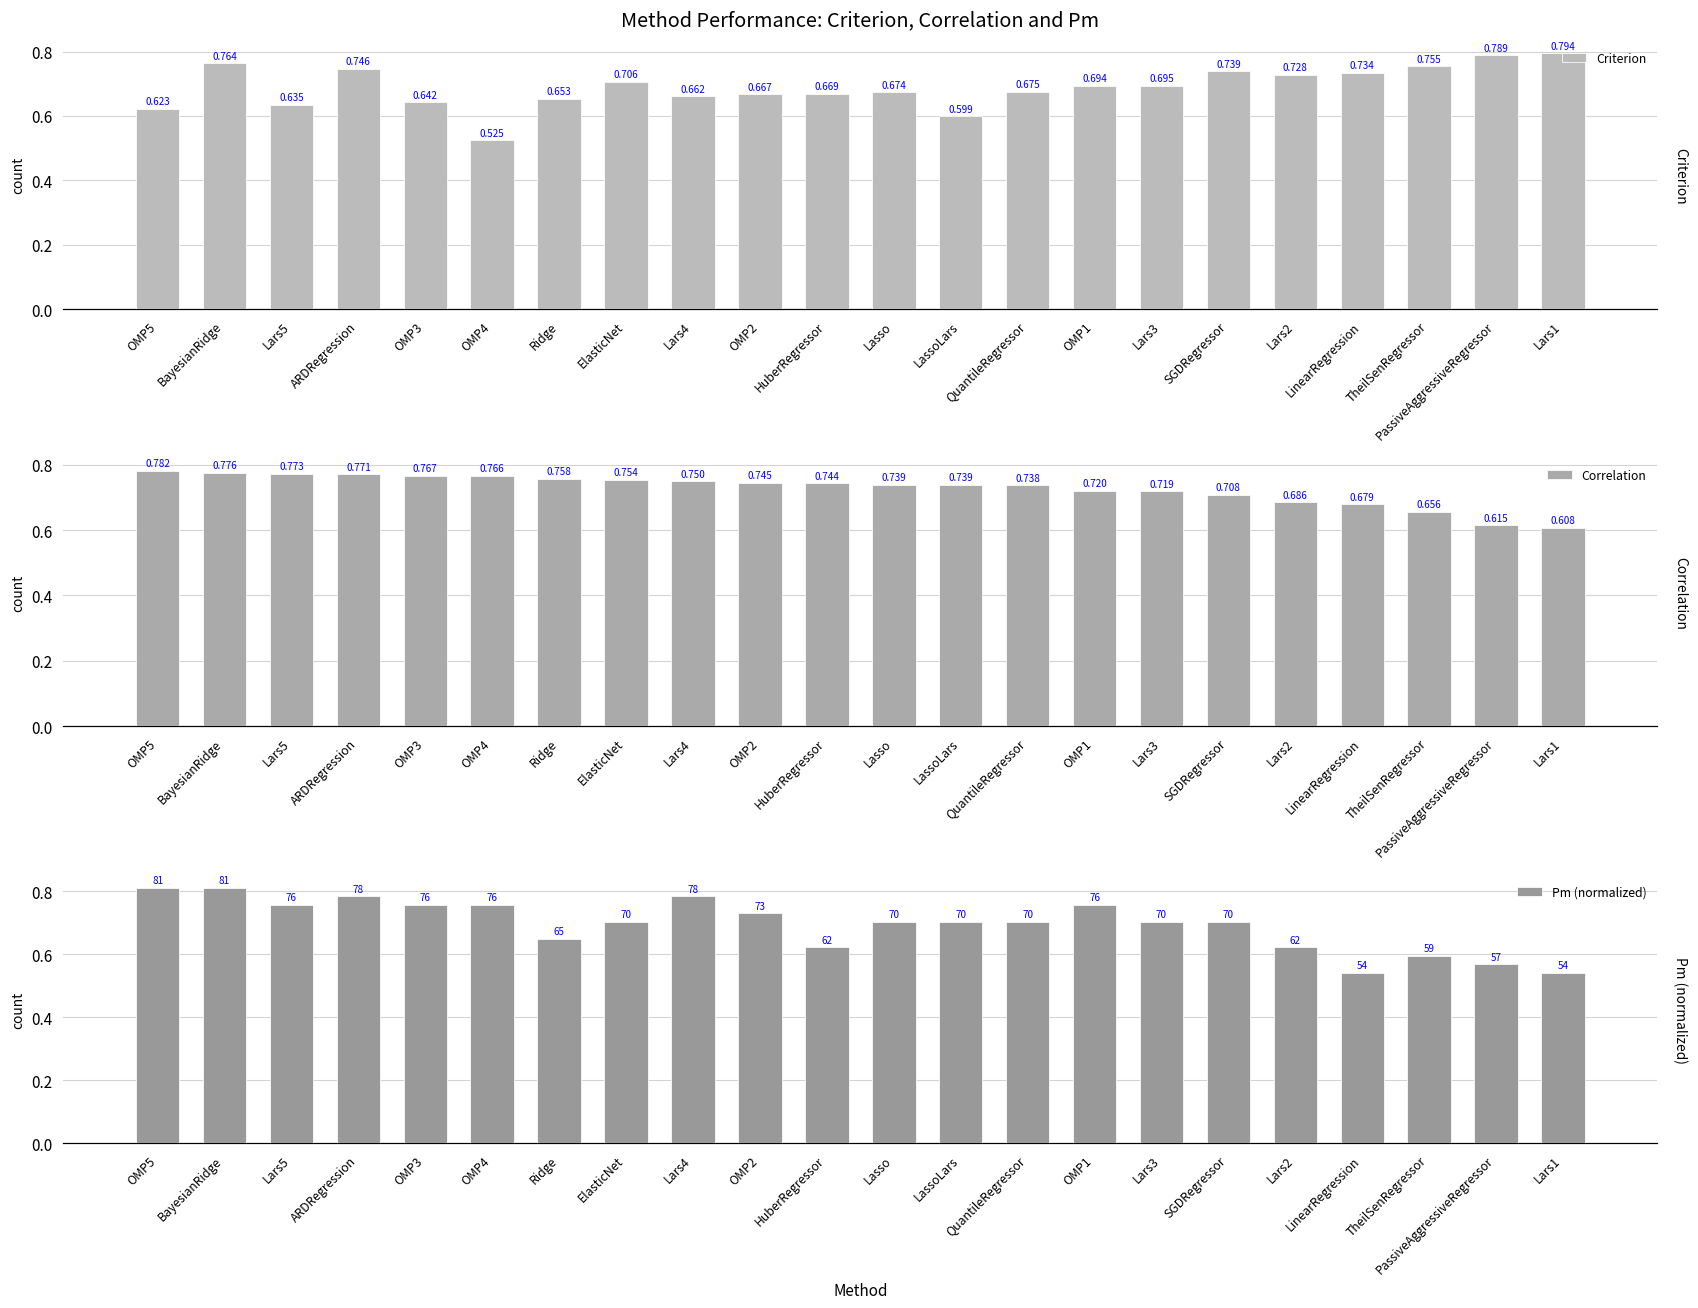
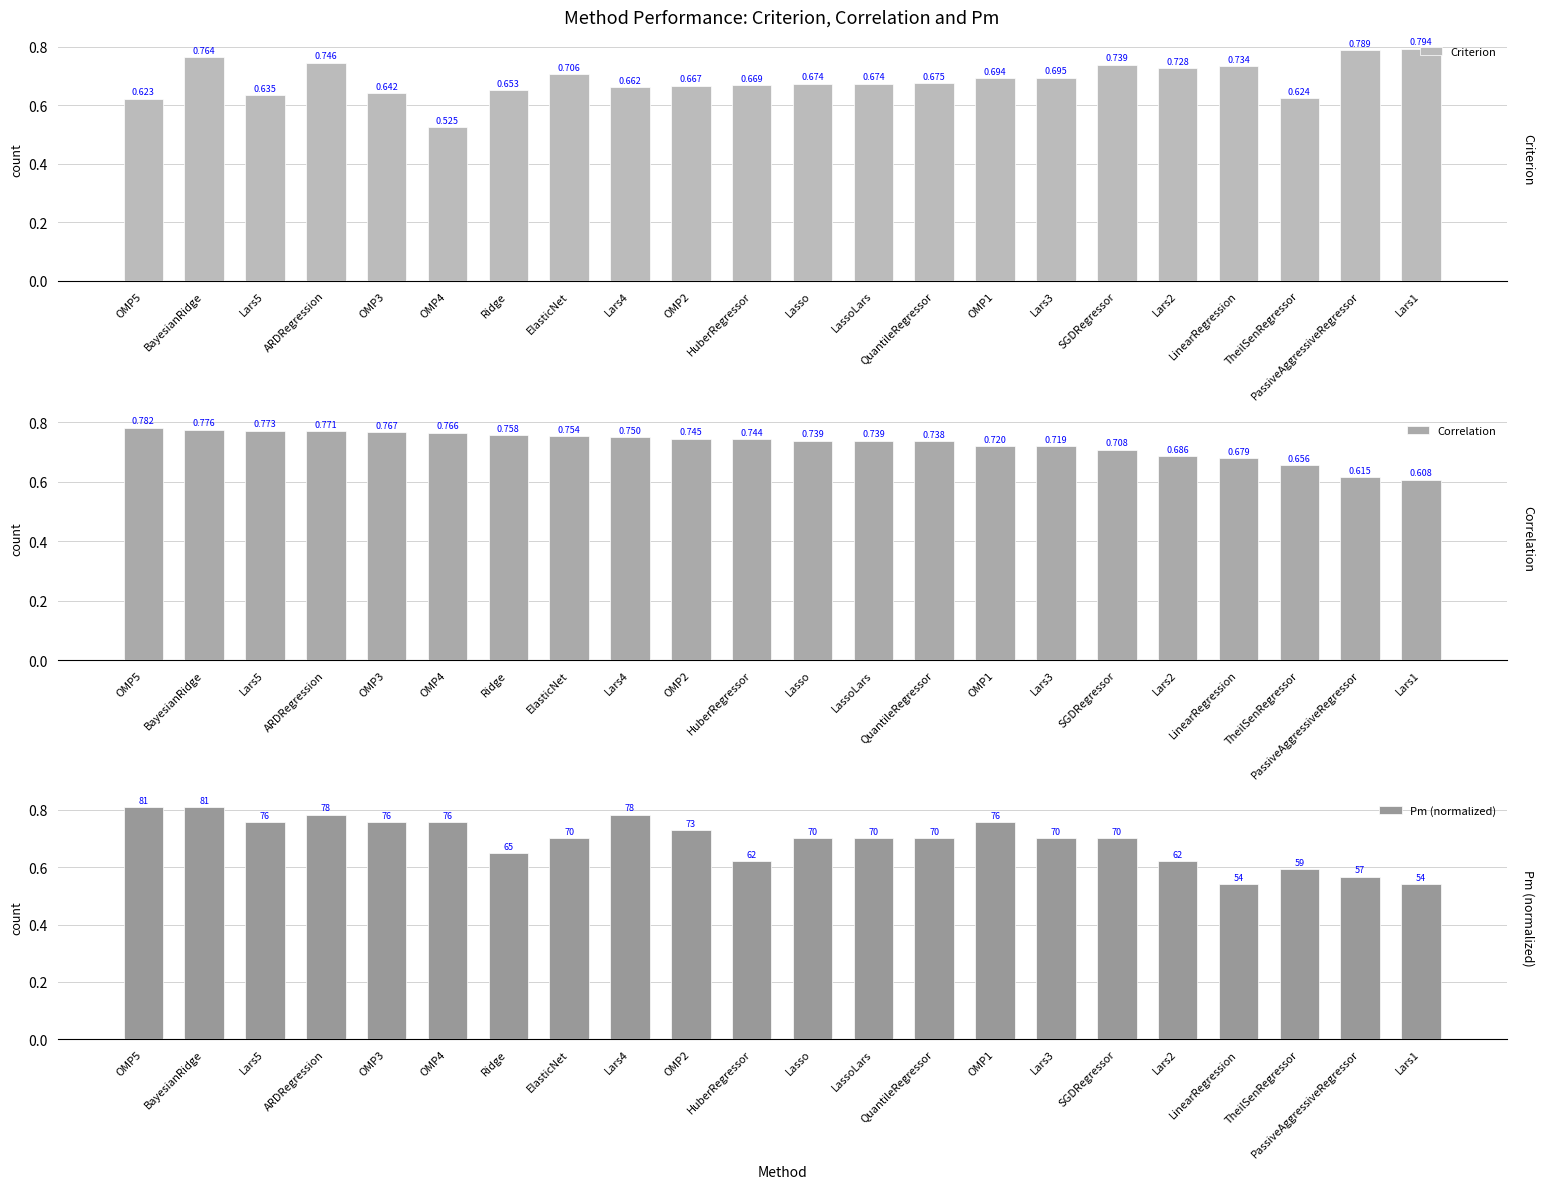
Method Performance: Criterion, Correlation and Pm, LassoLars: 0.599 -> 0.674
Method Performance: Criterion, Correlation and Pm, TheilSenRegressor: 0.755 -> 0.624
